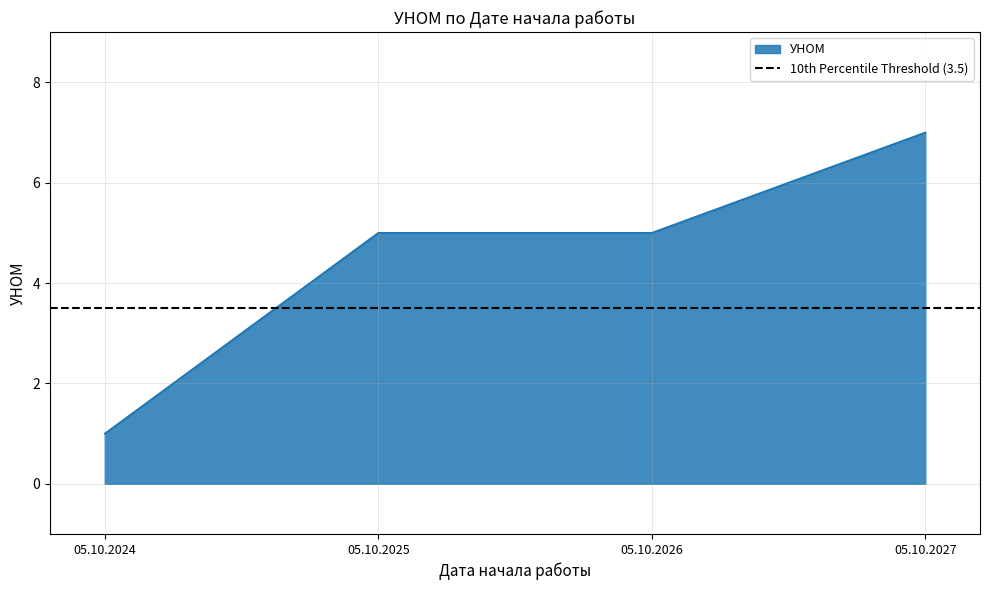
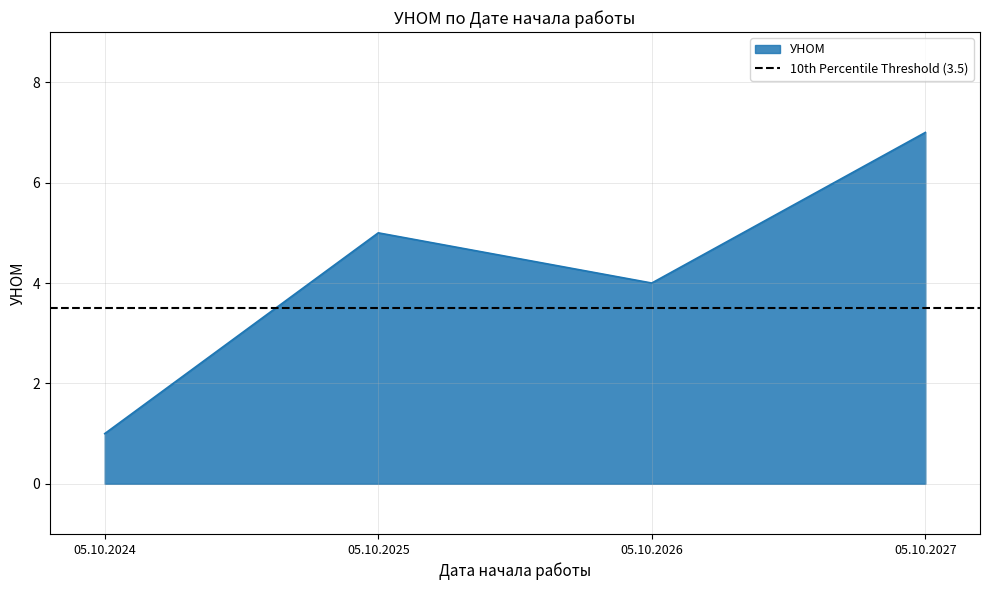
05.10.2026: 5 -> 4
